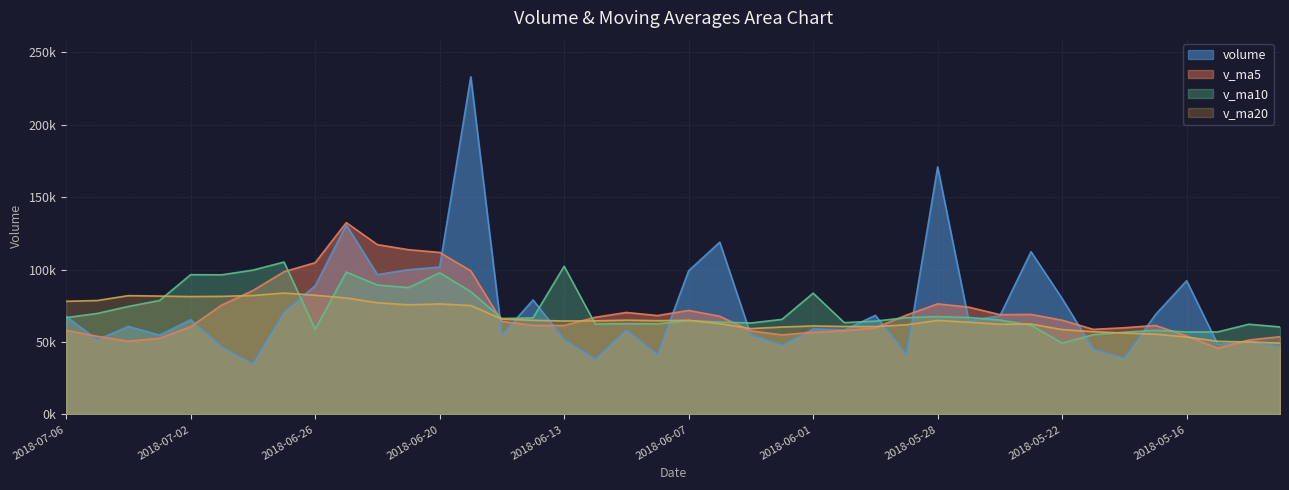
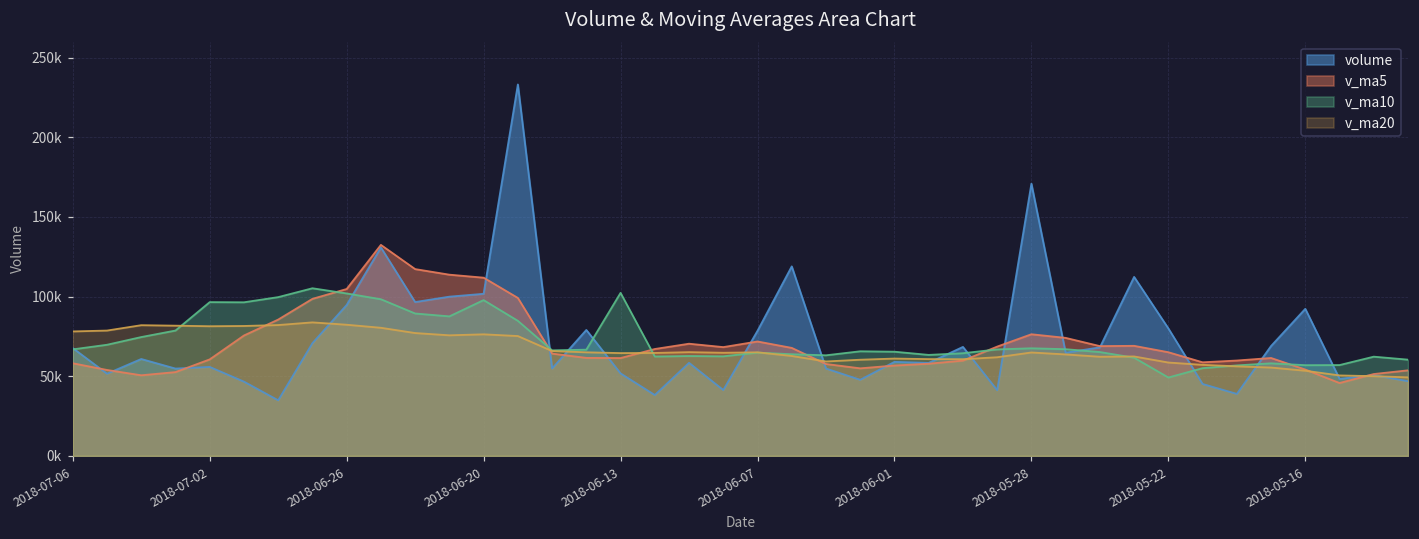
volume, 2018-07-02: 65000 -> 56000
volume, 2018-06-26: 89000 -> 95000
v_ma10, 2018-06-26: 59000 -> 102000
volume, 2018-06-07: 99000 -> 79000
v_ma10, 2018-06-01: 84000 -> 65000
